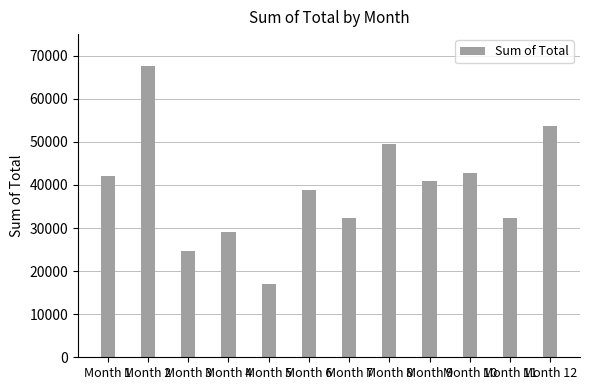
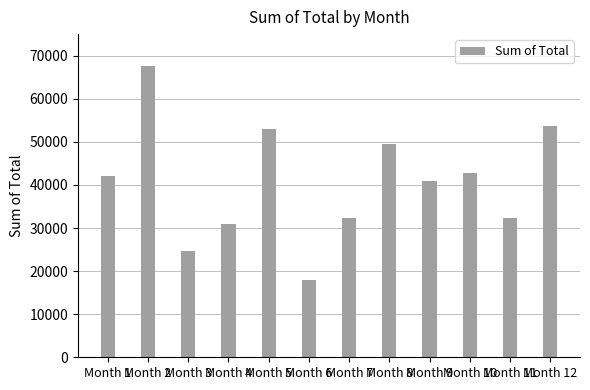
Month 4: 29000 -> 31000
Month 5: 17000 -> 53000
Month 6: 39000 -> 18000
